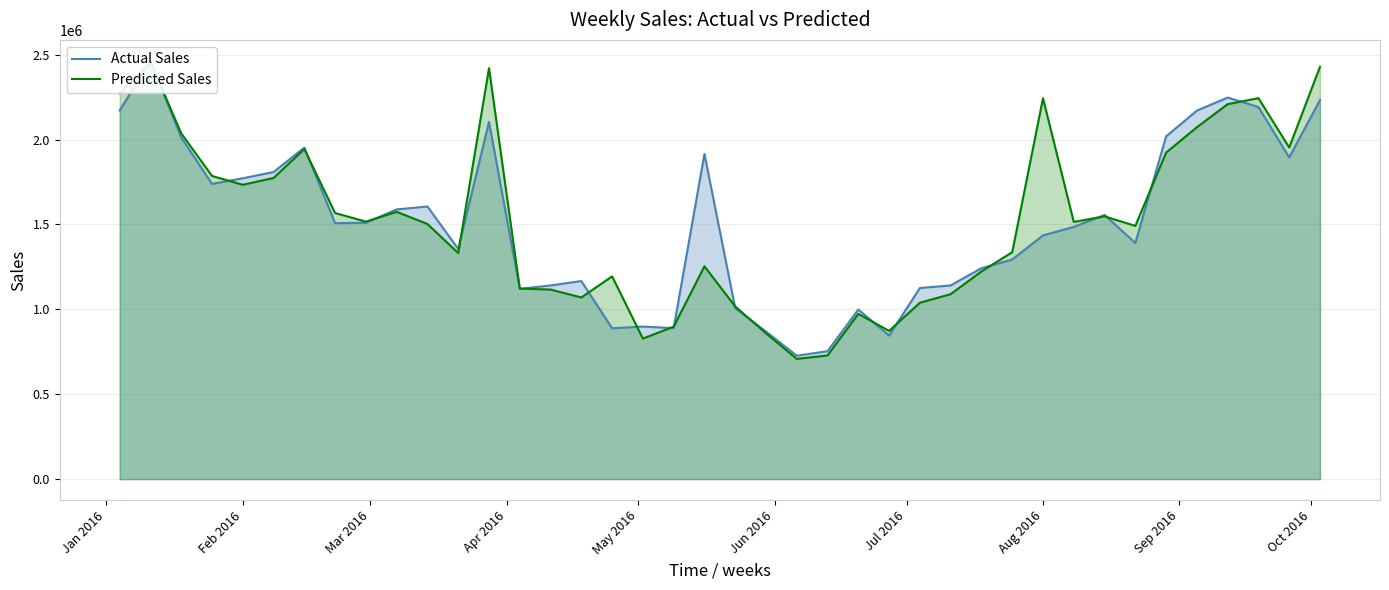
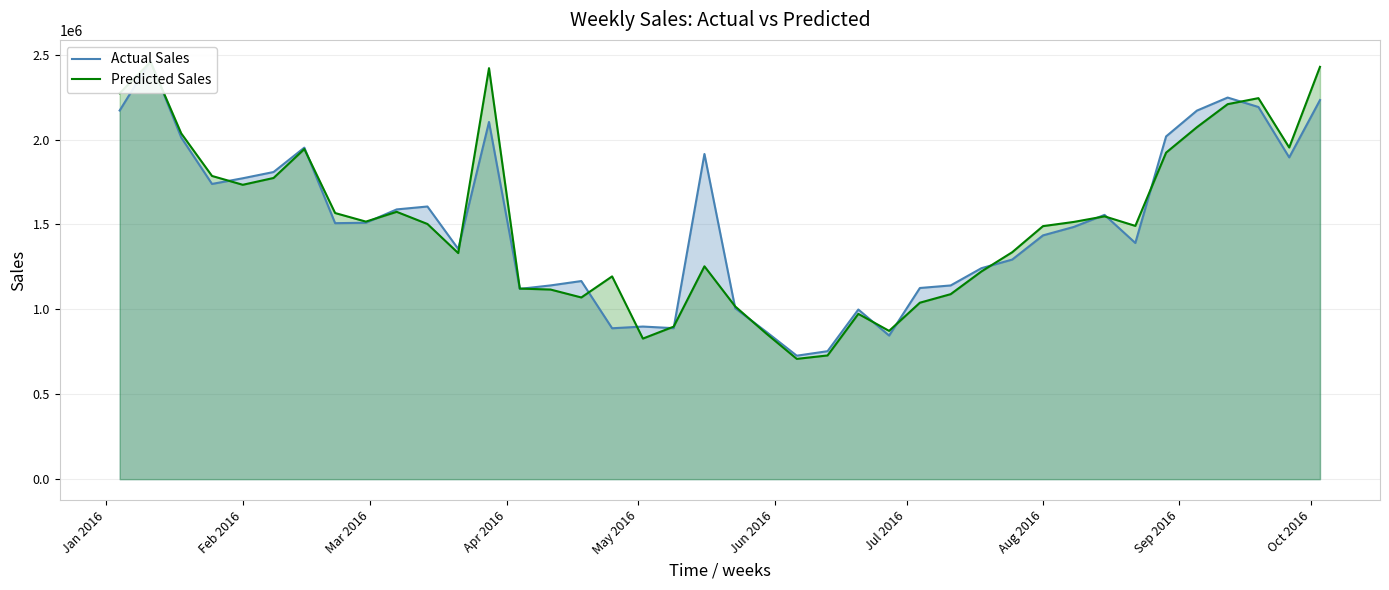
Predicted Sales, Aug 2016: 2240000 -> 1490000
